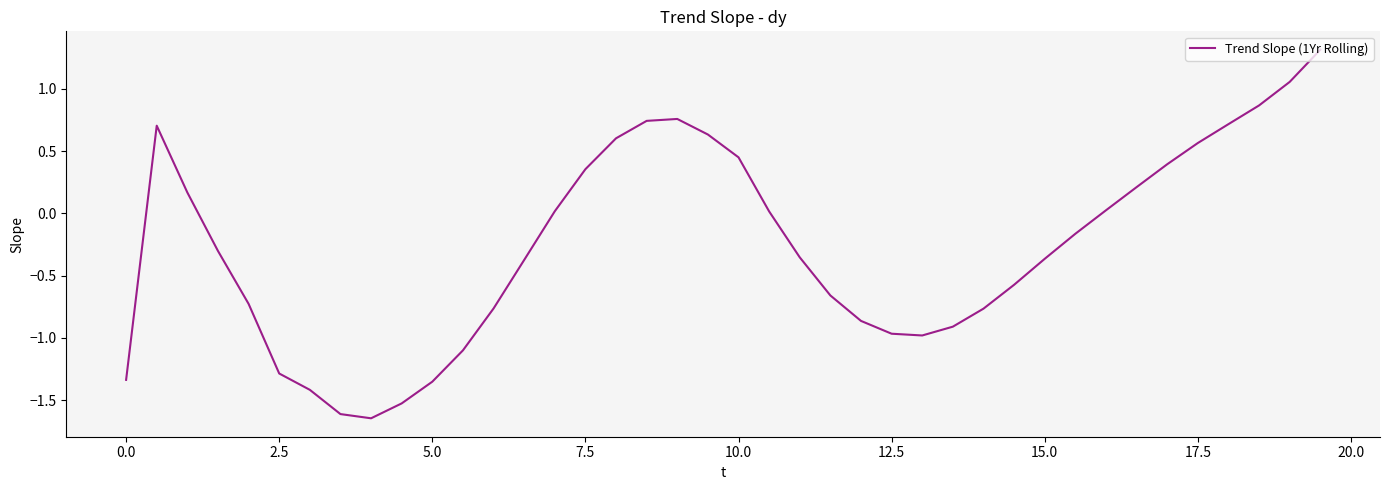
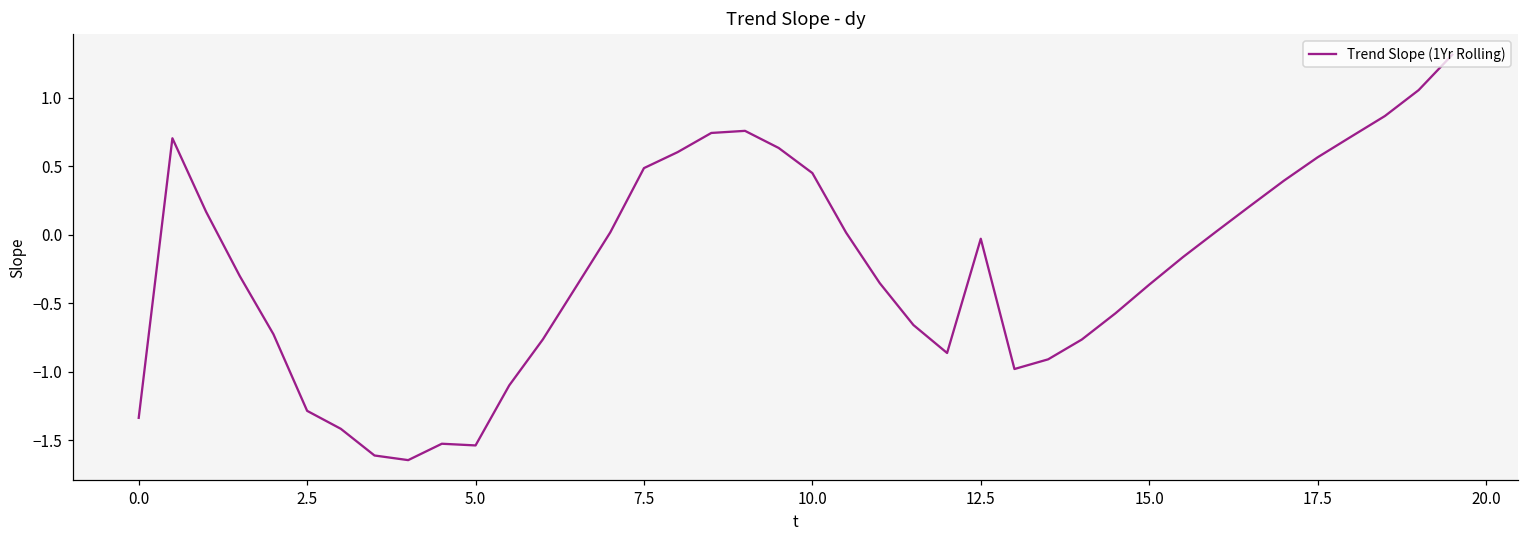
5.0: -1.35 -> -1.54
7.5: 0.36 -> 0.49
12.5: -0.97 -> -0.03
